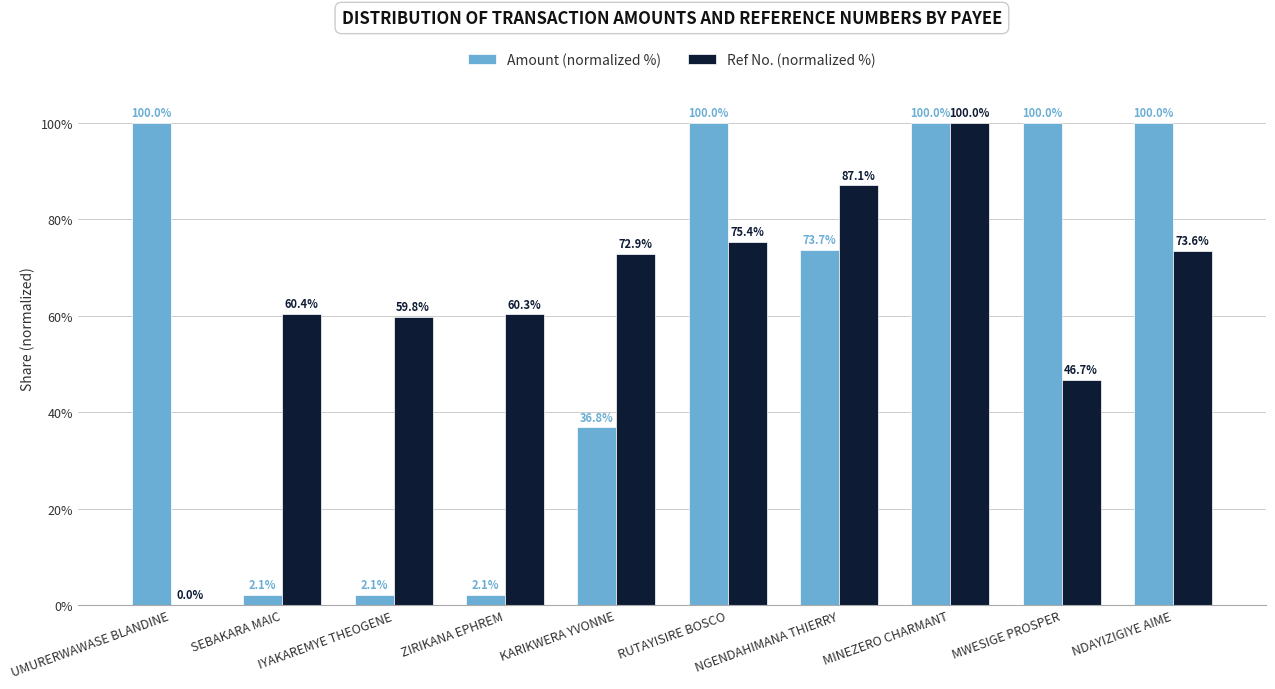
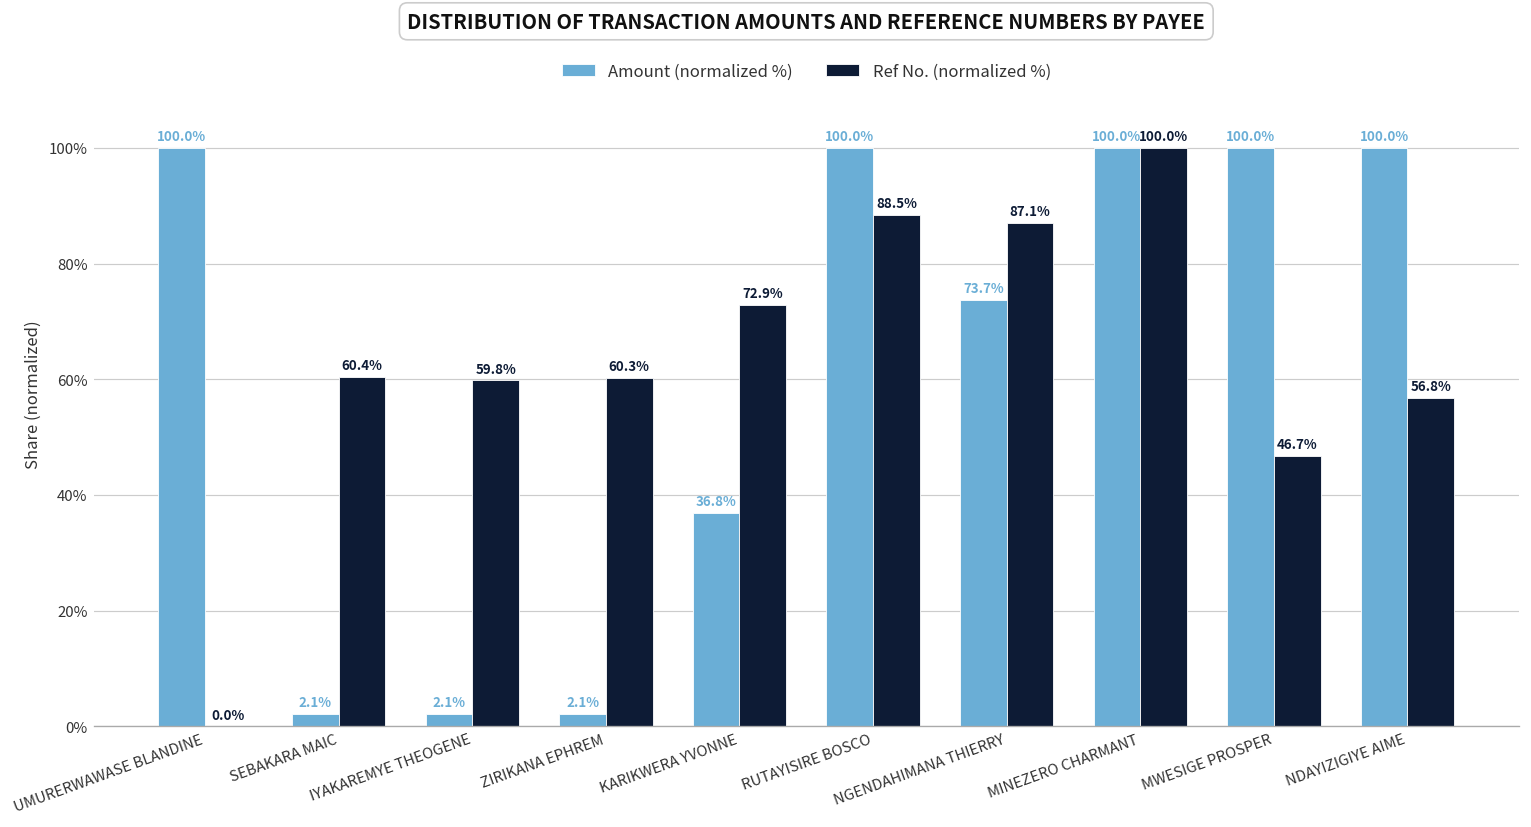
Ref No. (normalized %), RUTAYISIRE BOSCO: 75.4% -> 88.5%
Ref No. (normalized %), NDAYIZIGIYE AIME: 73.6% -> 56.8%
